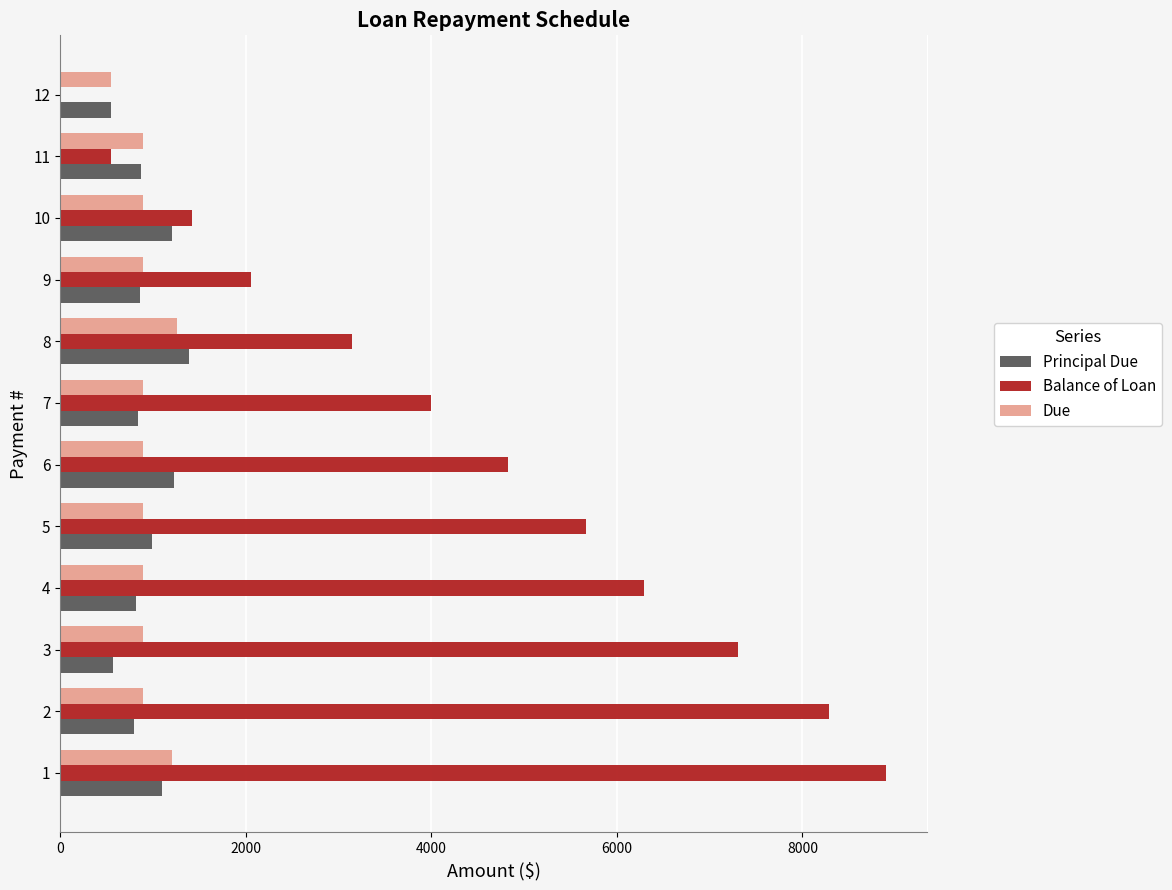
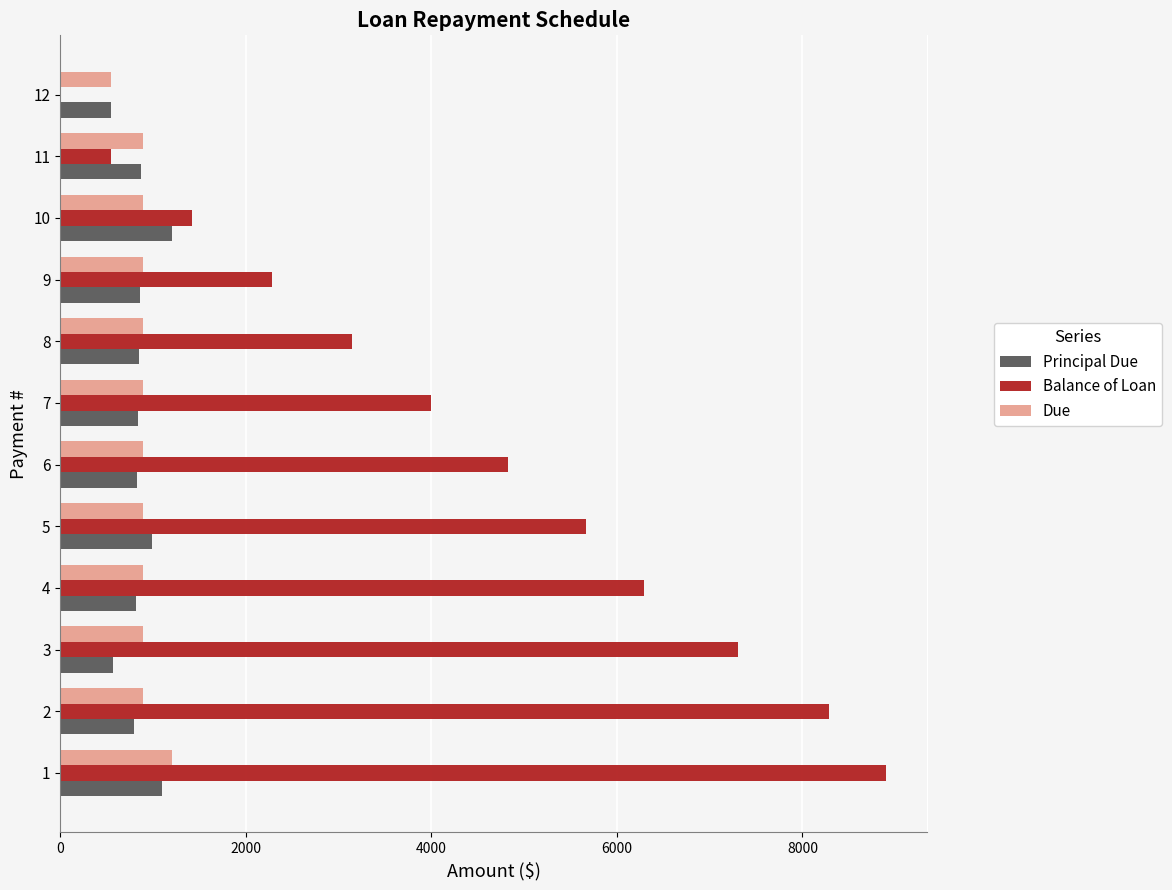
Balance of Loan, 9: 2100 -> 2300
Due, 8: 1300 -> 900
Principal Due, 8: 1400 -> 800
Principal Due, 6: 1200 -> 800
